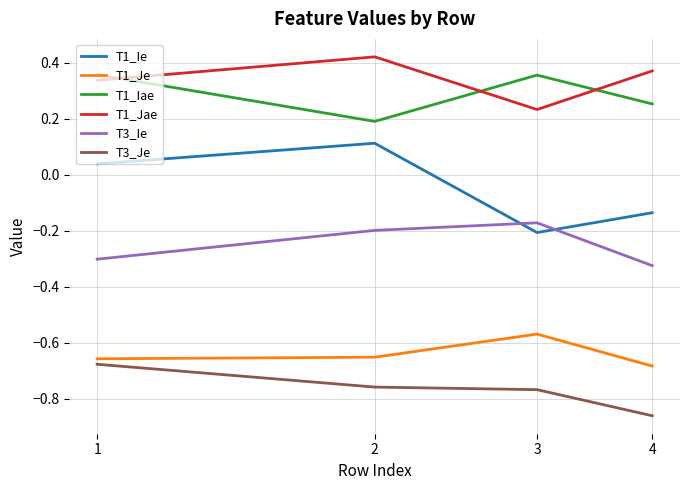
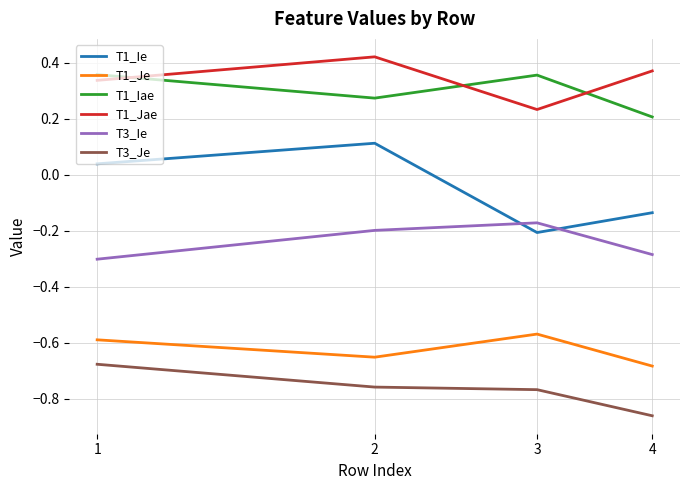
T1_Je, 1: -0.66 -> -0.59
T1_Iae, 2: 0.19 -> 0.27
T1_Iae, 4: 0.25 -> 0.21
T3_Ie, 4: -0.32 -> -0.28
